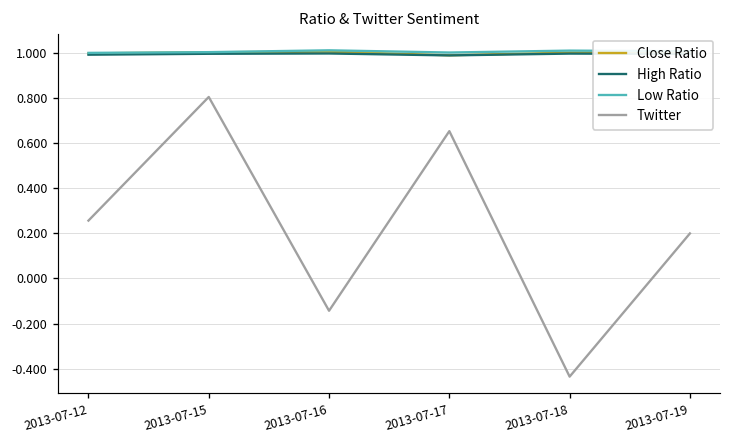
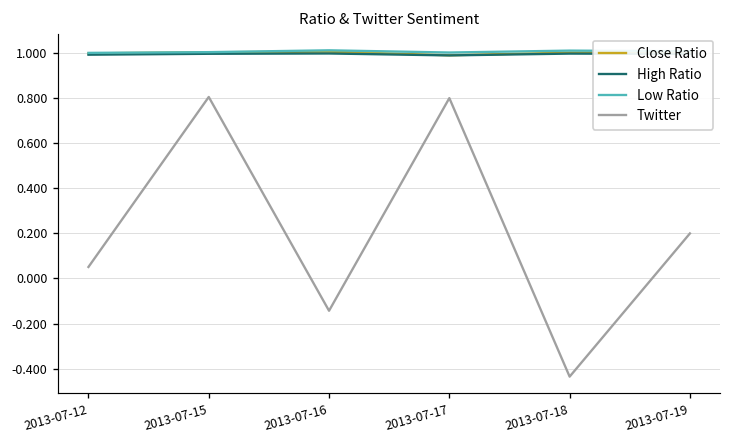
Twitter, 2013-07-12: 0.26 -> 0.05
Twitter, 2013-07-17: 0.65 -> 0.80
